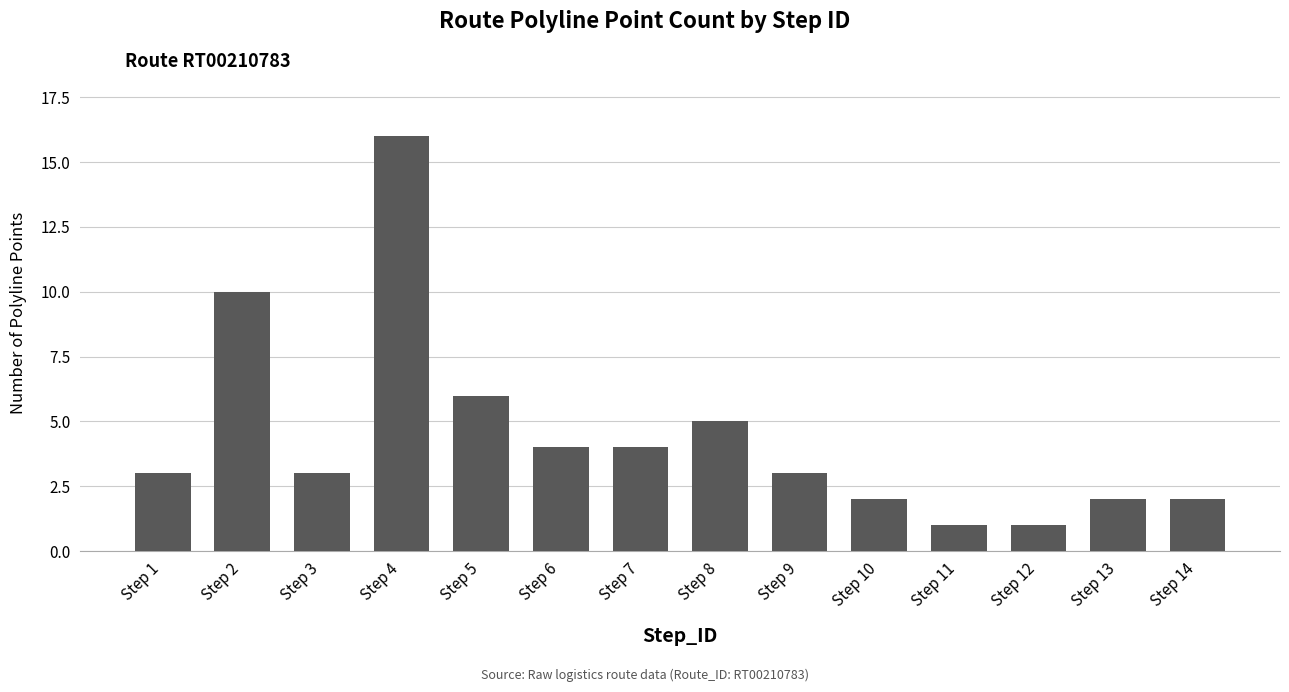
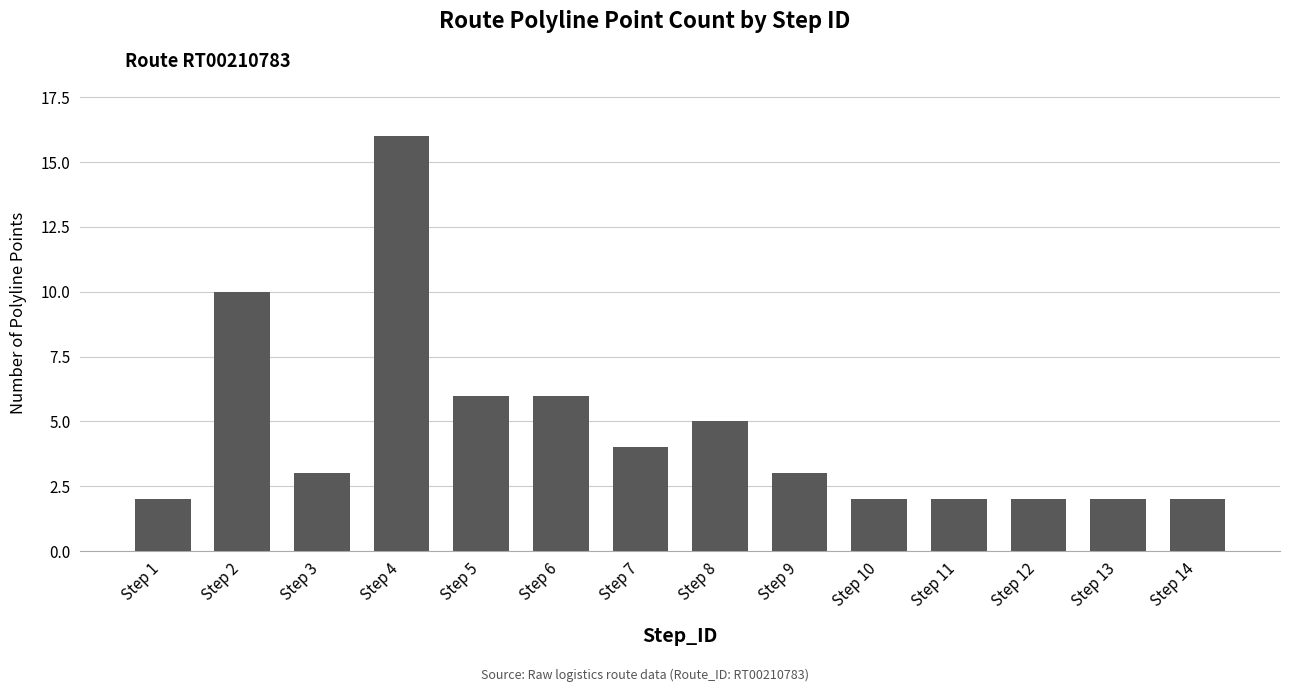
Step 1: 3 -> 2
Step 6: 4 -> 6
Step 11: 1 -> 2
Step 12: 1 -> 2
